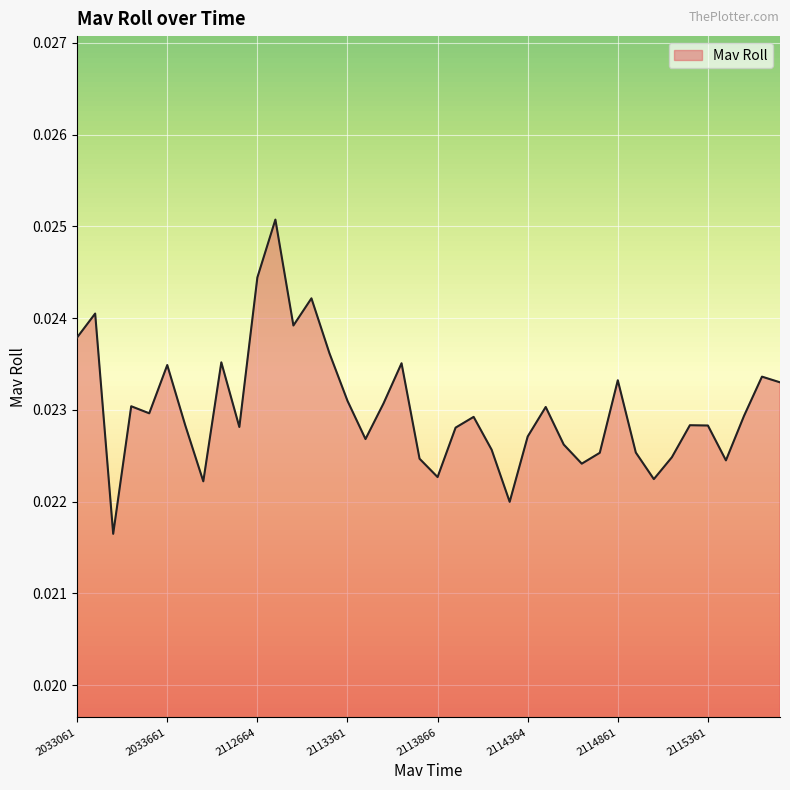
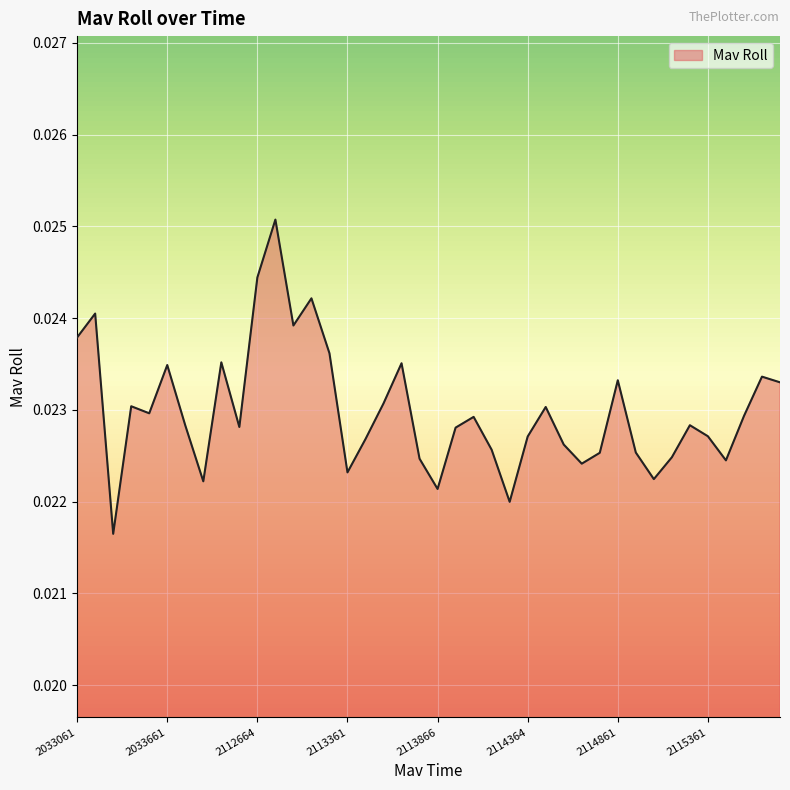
2113361: 0.0231 -> 0.0223
2113866: 0.0223 -> 0.0221
2115361: 0.0228 -> 0.0227
